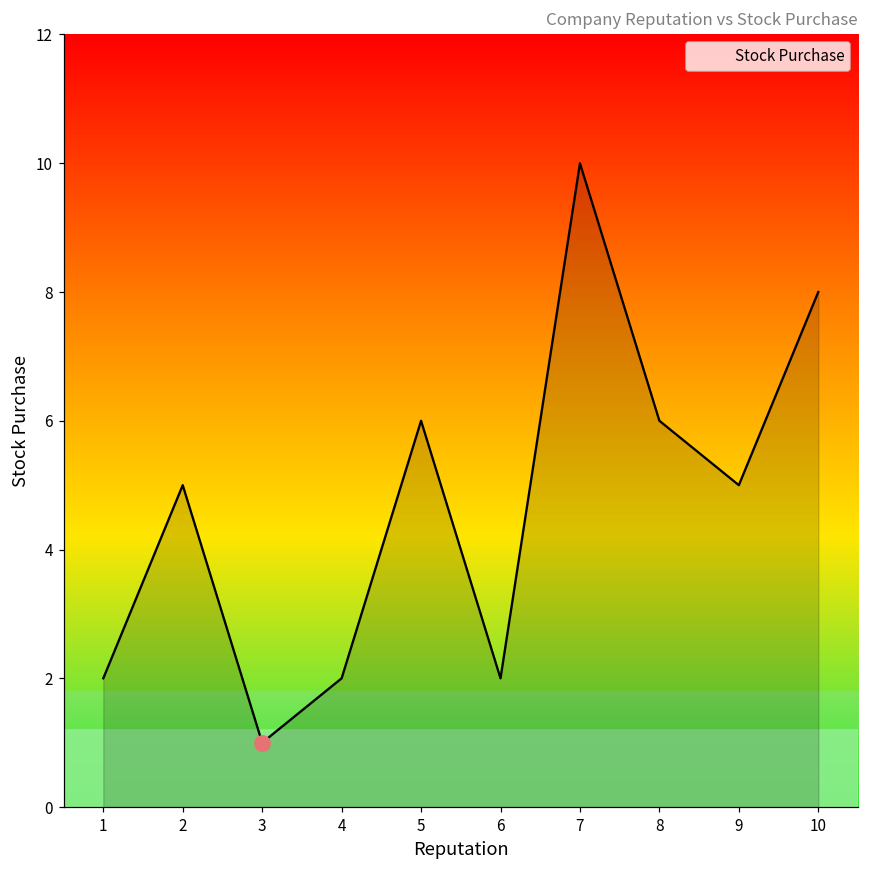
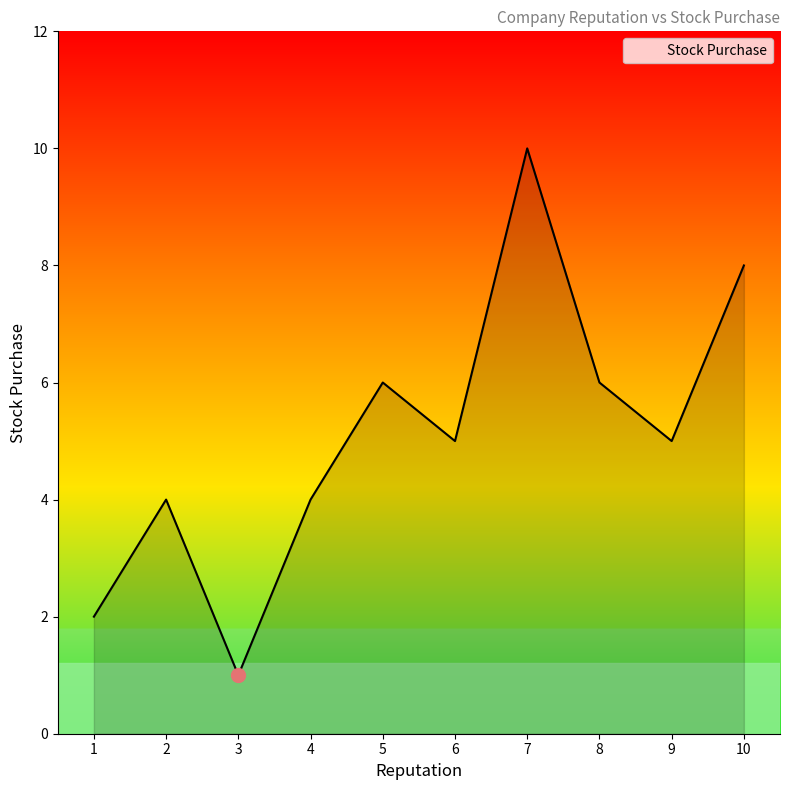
Stock Purchase, 2: 5 -> 4
Stock Purchase, 4: 2 -> 4
Stock Purchase, 6: 2 -> 5
